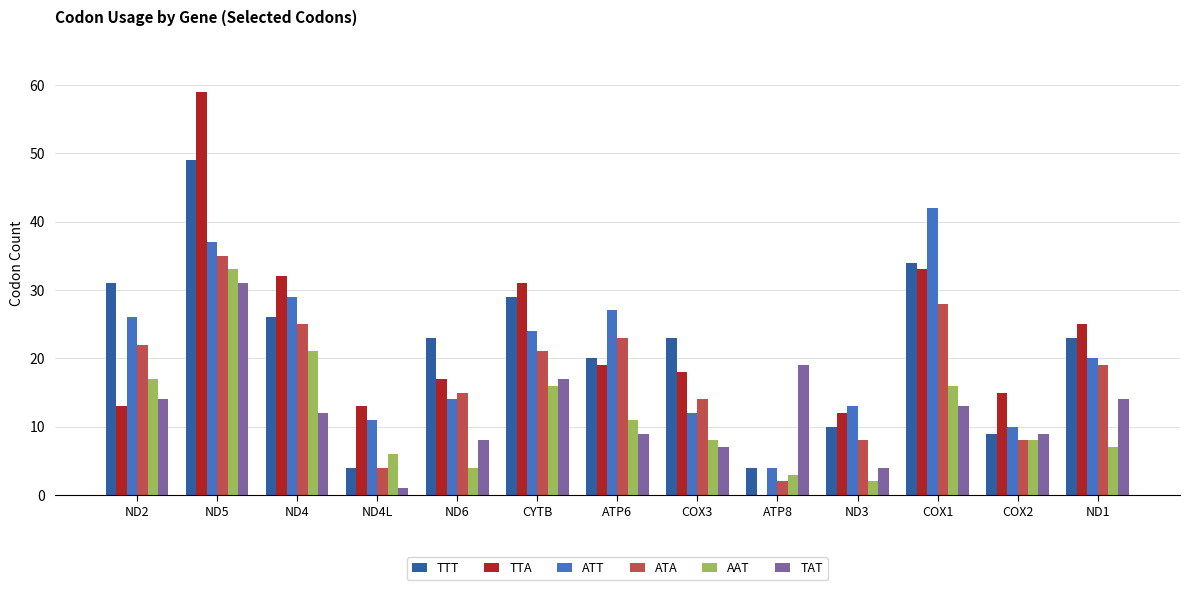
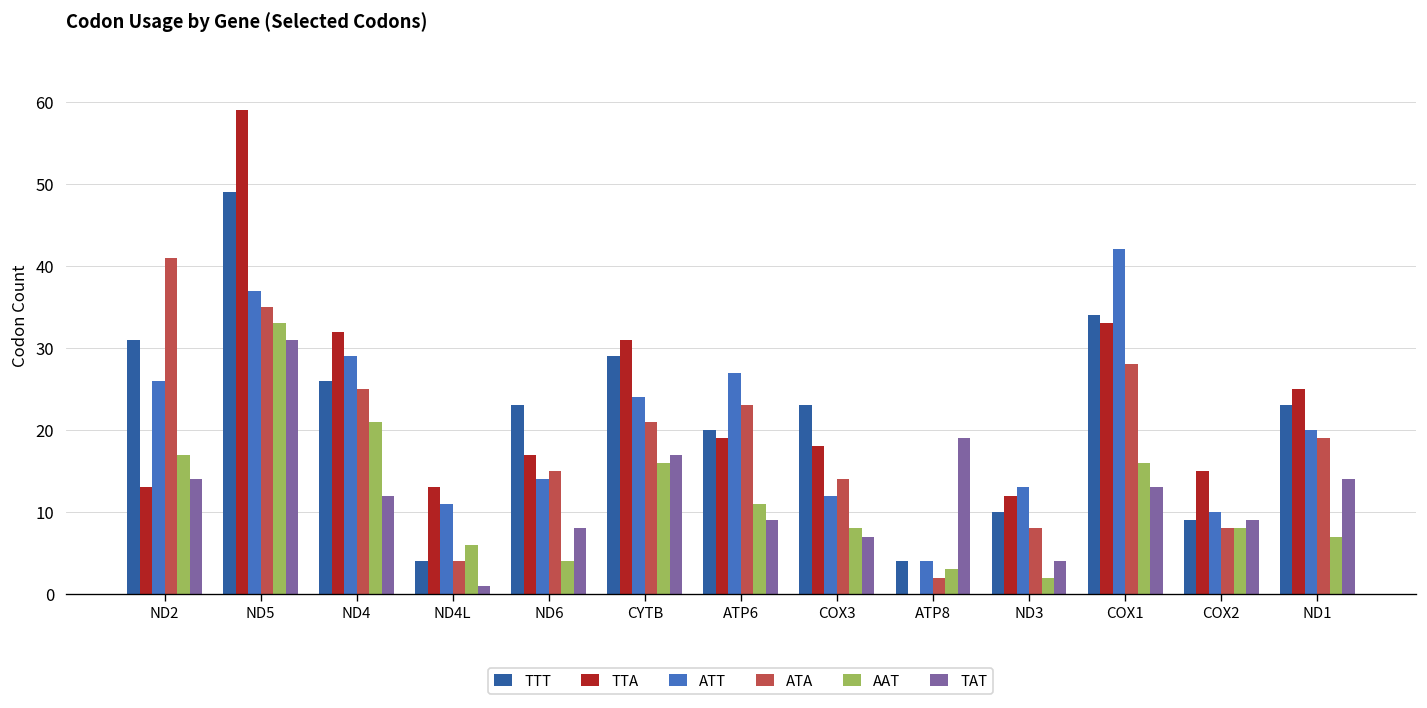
ATA, ND2: 22 -> 41
